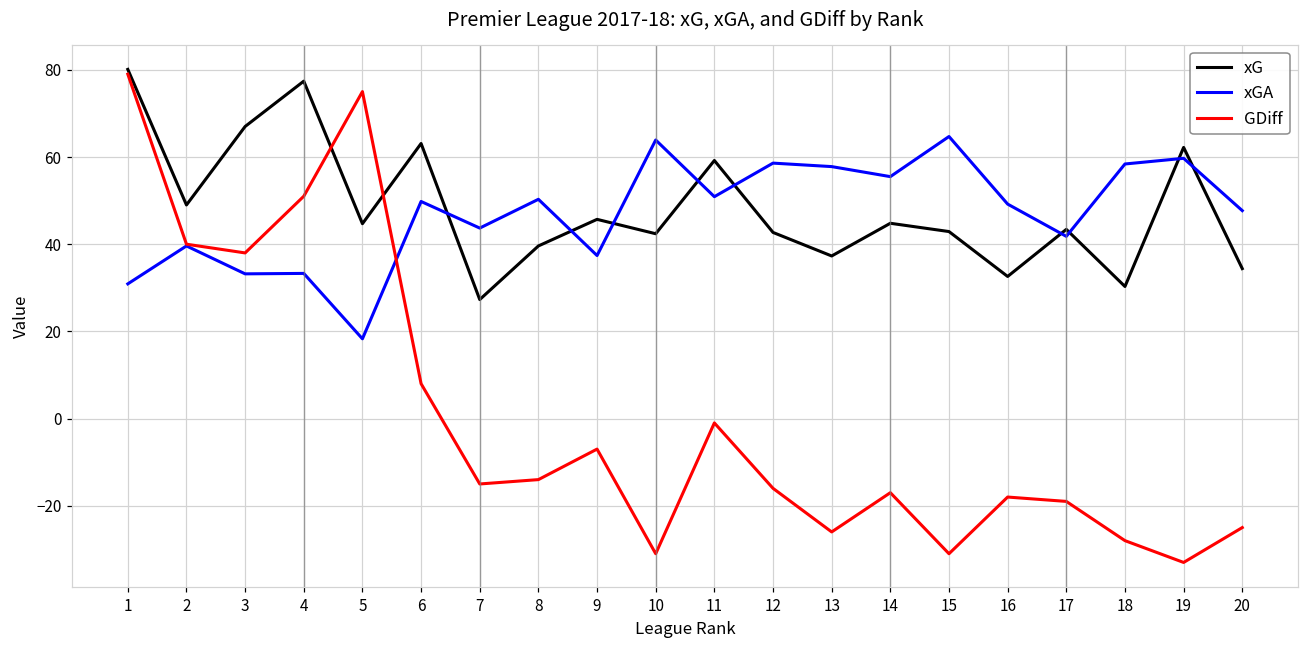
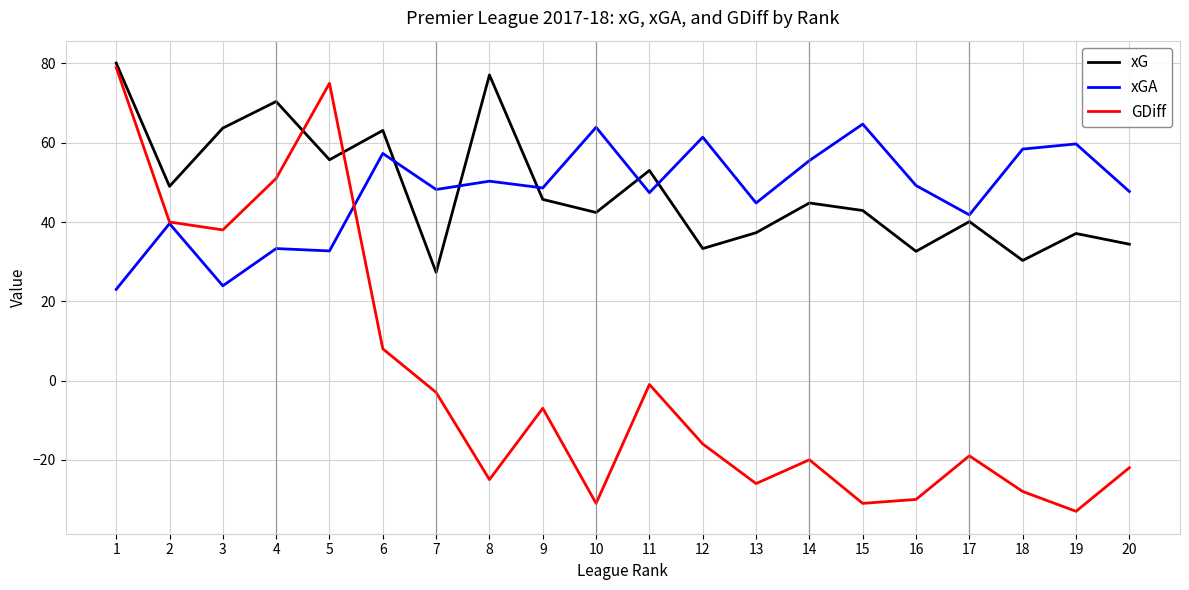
xGA, 1: 31 -> 23
xG, 3: 67 -> 64
xGA, 3: 33 -> 24
xG, 4: 77 -> 70
xG, 5: 45 -> 56
xGA, 5: 18 -> 33
xGA, 6: 50 -> 57
xGA, 7: 44 -> 48
GDiff, 7: -15 -> -3
xG, 8: 40 -> 77
GDiff, 8: -14 -> -25
xGA, 9: 37 -> 49
xG, 11: 59 -> 53
xGA, 11: 51 -> 47
xG, 12: 43 -> 33
xGA, 12: 59 -> 61
xGA, 13: 58 -> 45
GDiff, 14: -17 -> -20
GDiff, 16: -18 -> -30
xG, 17: 43 -> 40
xG, 19: 62 -> 37
GDiff, 20: -25 -> -22
